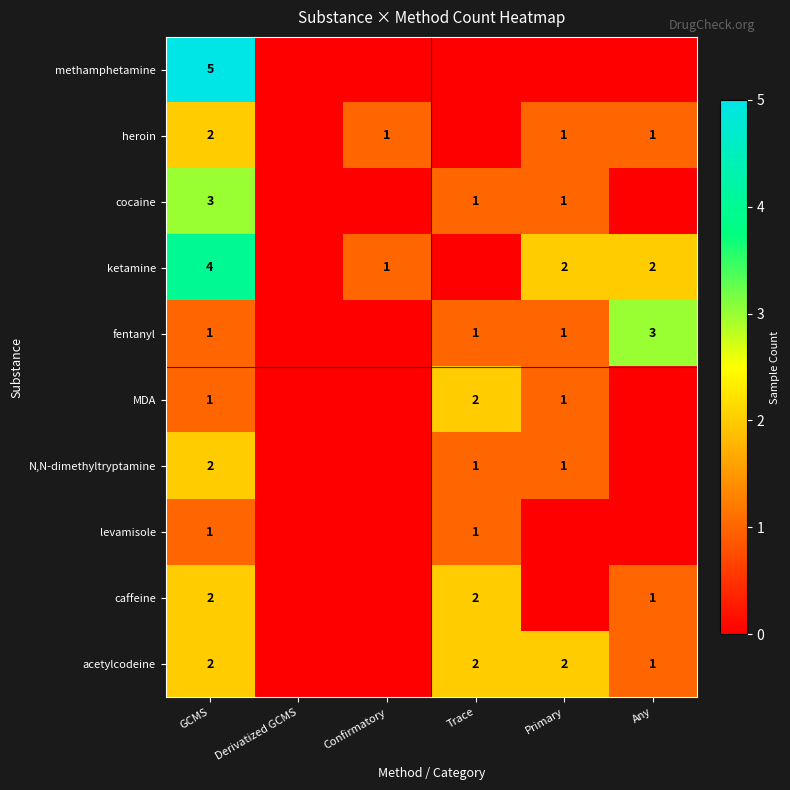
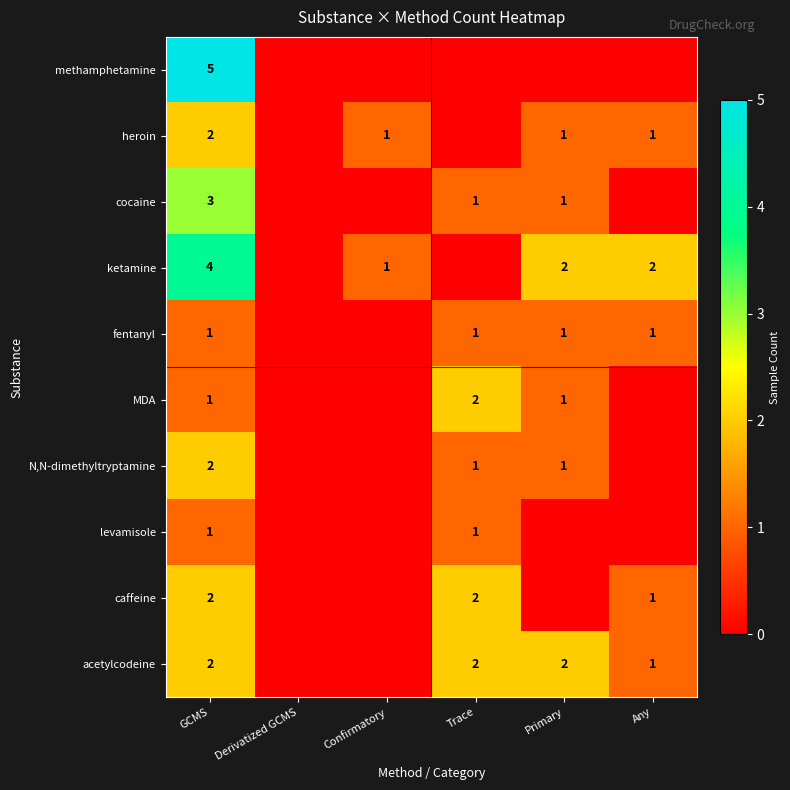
fentanyl, Any: 3 -> 1
